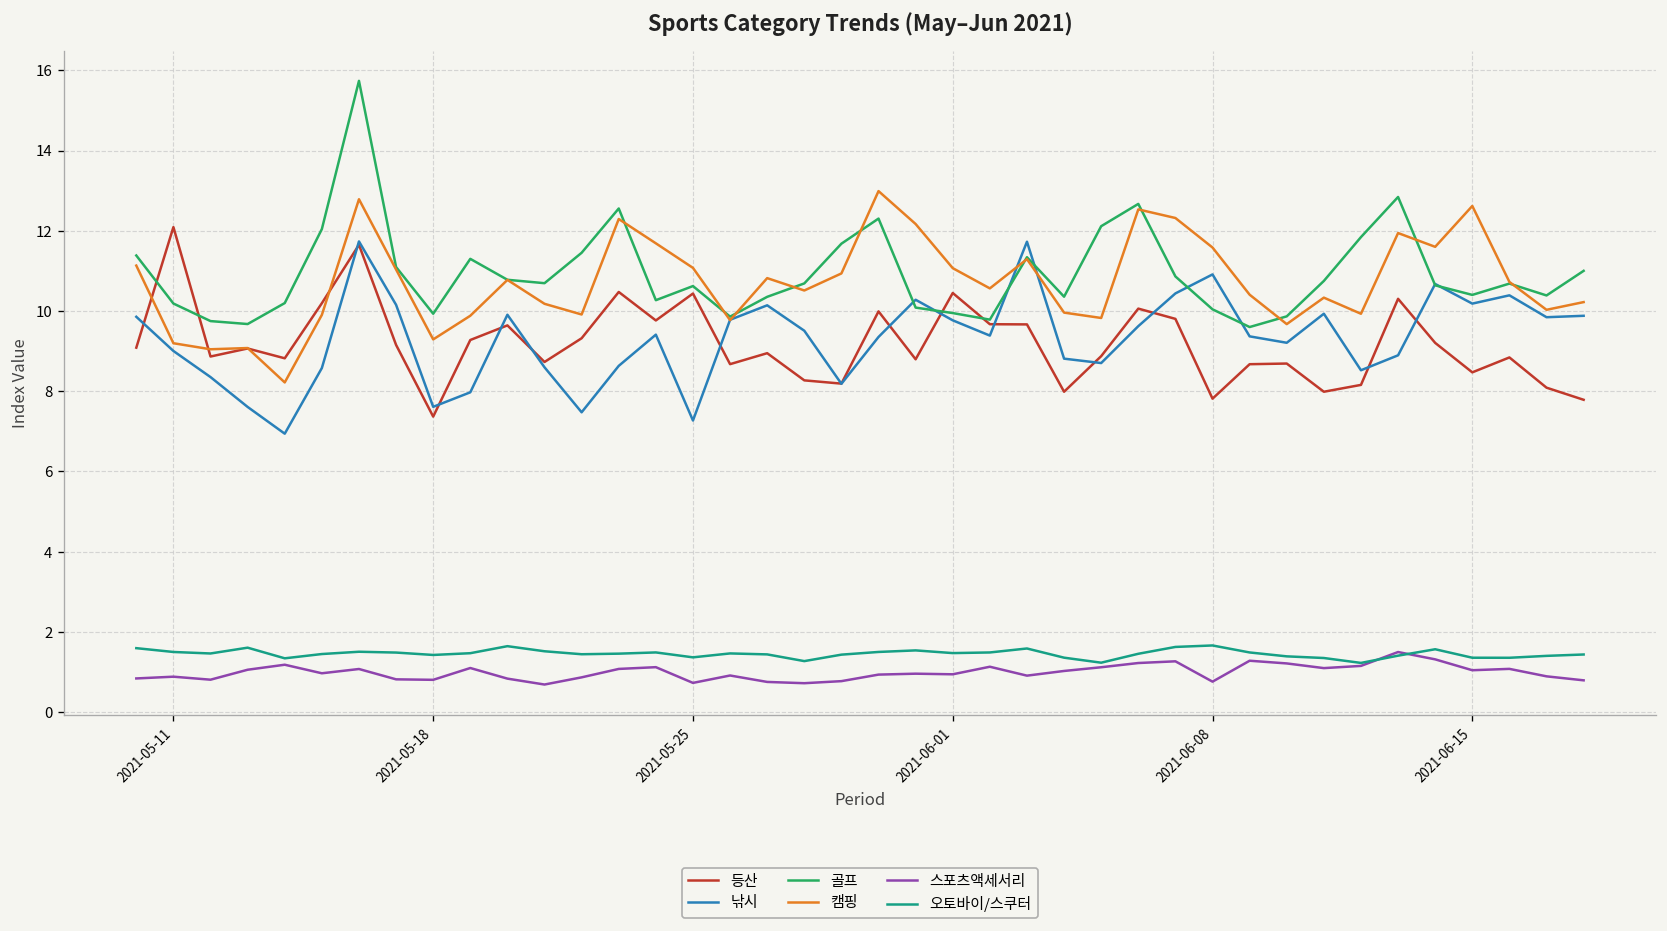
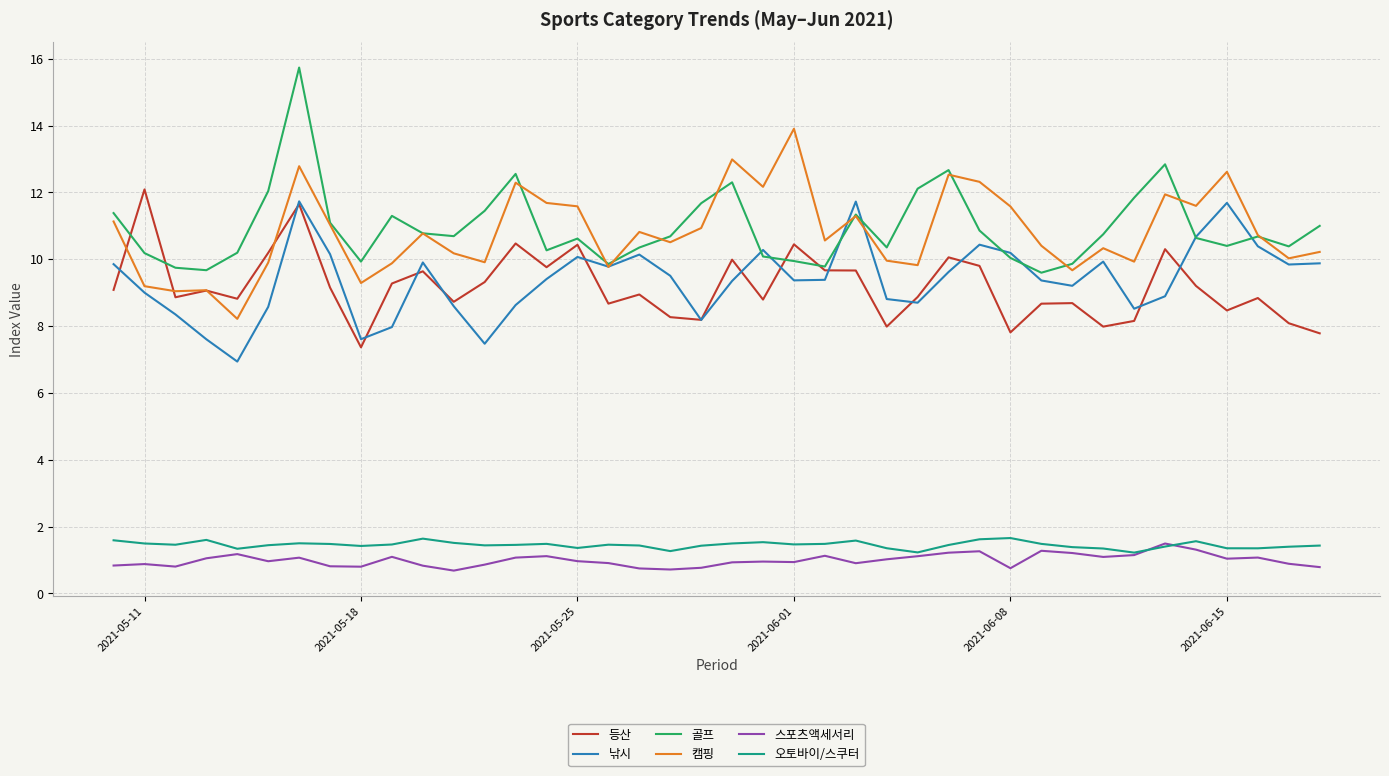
낚시, 2021-05-25: 7.3 -> 10.1
캠핑, 2021-05-25: 11.1 -> 11.6
스포츠액세서리, 2021-05-25: 0.7 -> 1.0
낚시, 2021-06-01: 9.8 -> 9.4
캠핑, 2021-06-01: 11.1 -> 13.9
낚시, 2021-06-08: 10.9 -> 10.2
낚시, 2021-06-15: 10.2 -> 11.7
